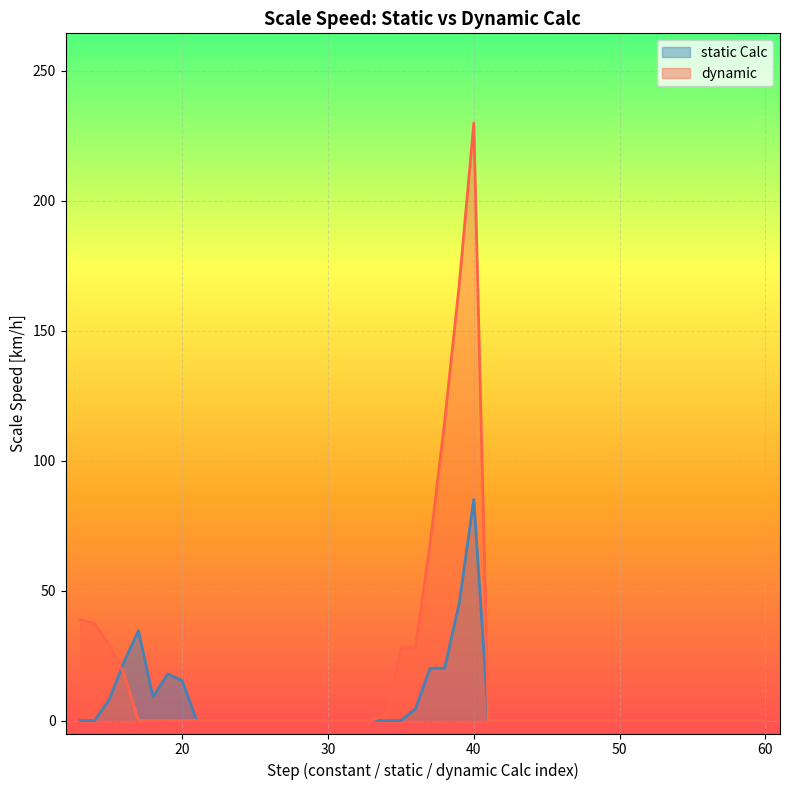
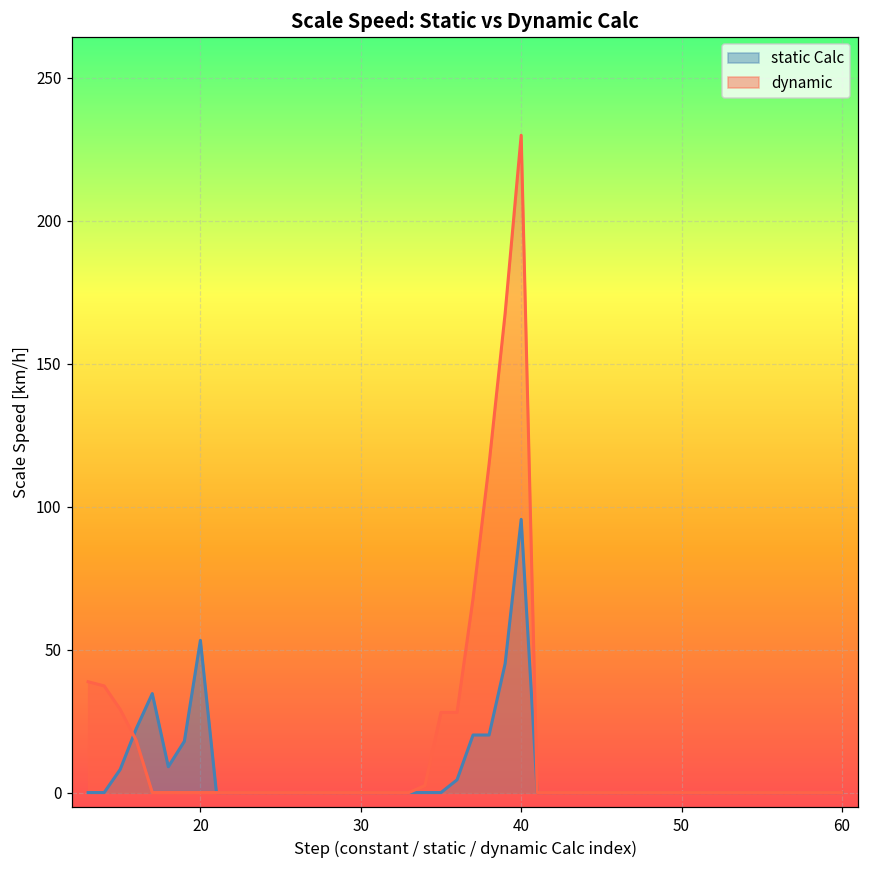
static Calc, 20: 15 -> 53
static Calc, 40: 85 -> 96
